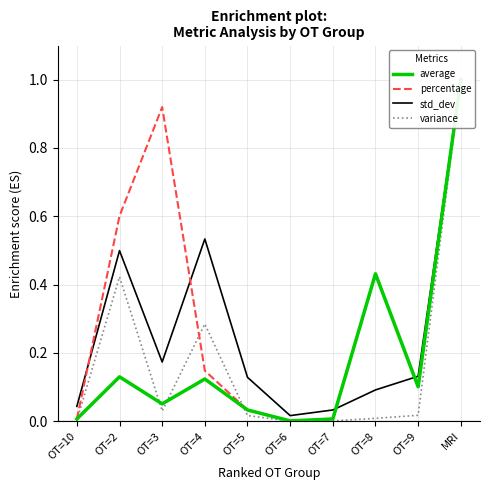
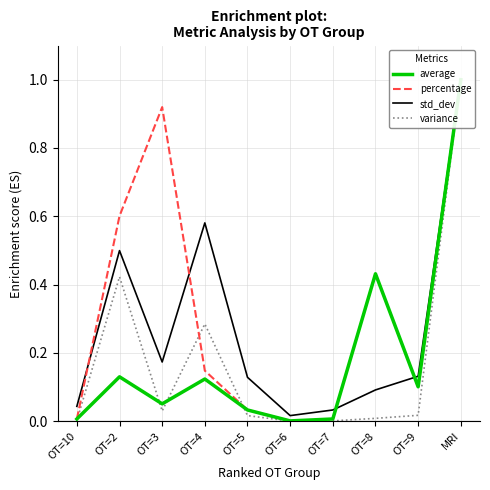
std_dev, OT=4: 0.53 -> 0.58
